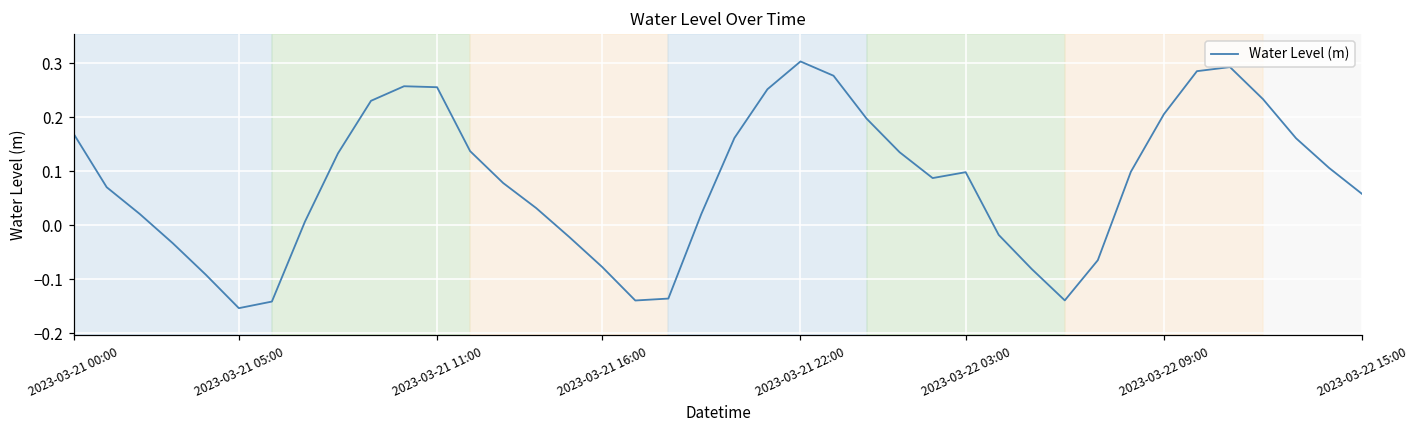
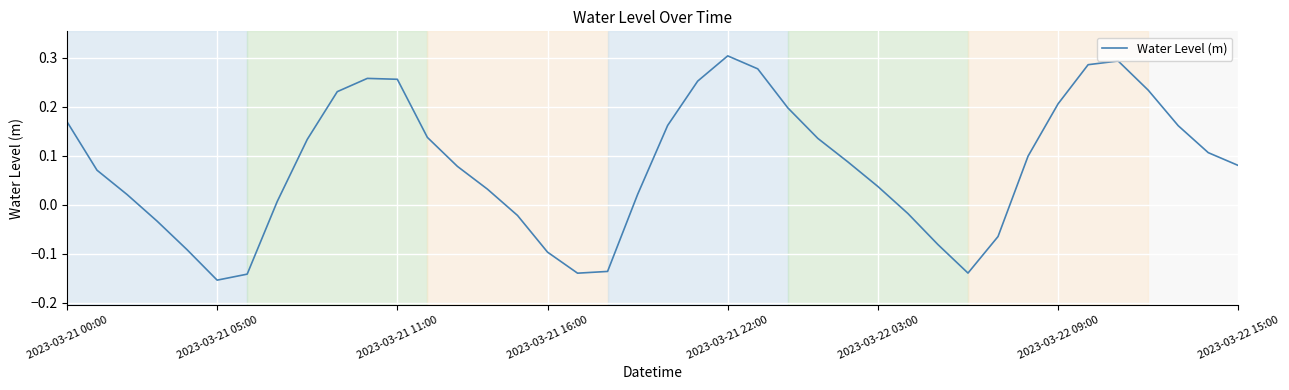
2023-03-21 16:00: -0.08 -> -0.10
2023-03-22 03:00: 0.10 -> 0.04
2023-03-22 15:00: 0.06 -> 0.08
